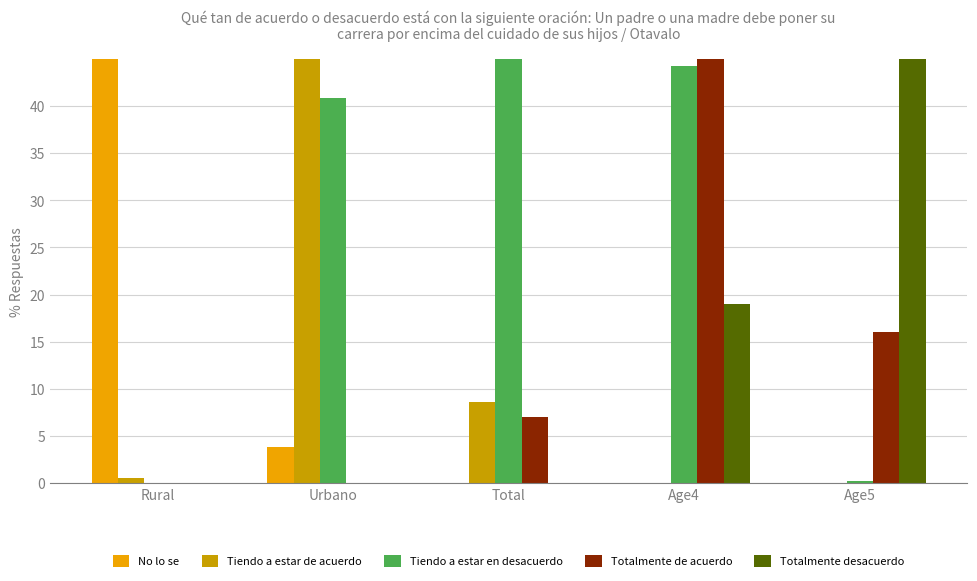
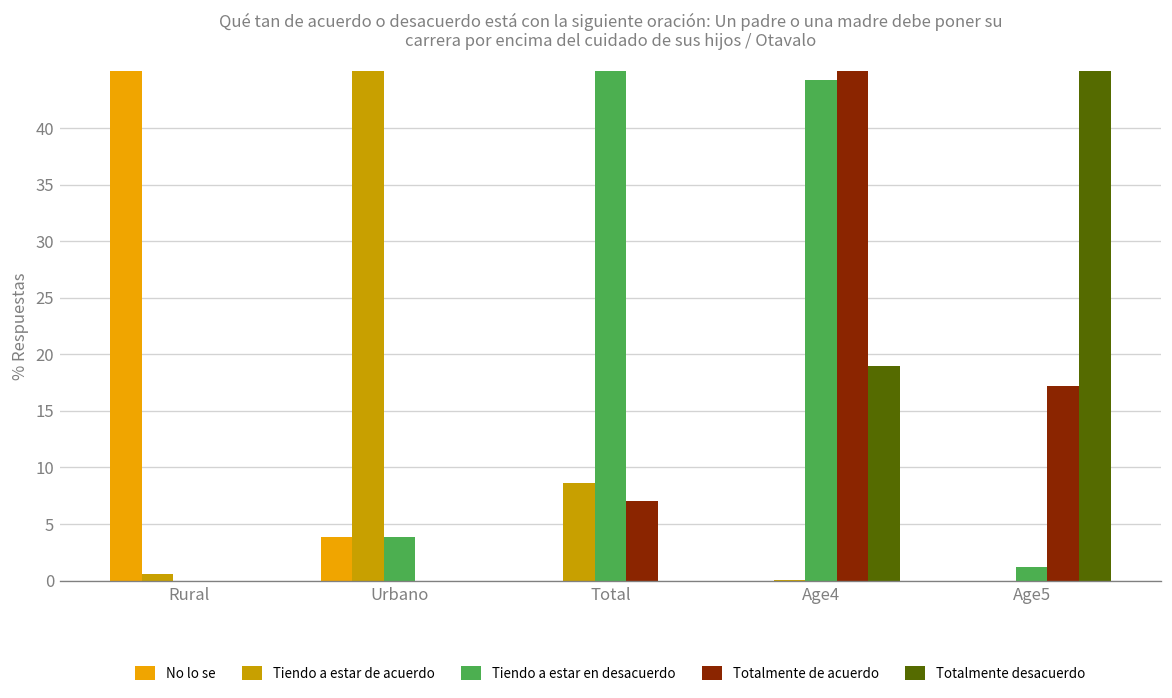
Tiendo a estar en desacuerdo, Urbano: 41 -> 4
Tiendo a estar en desacuerdo, Age5: 0 -> 1
Totalmente de acuerdo, Age5: 16 -> 17
